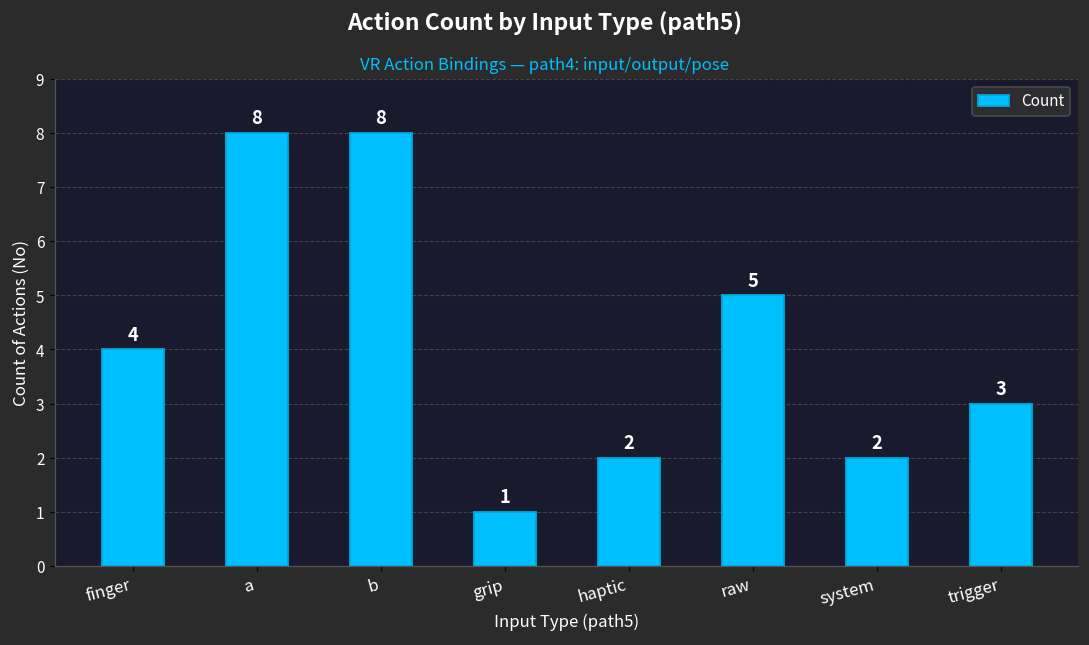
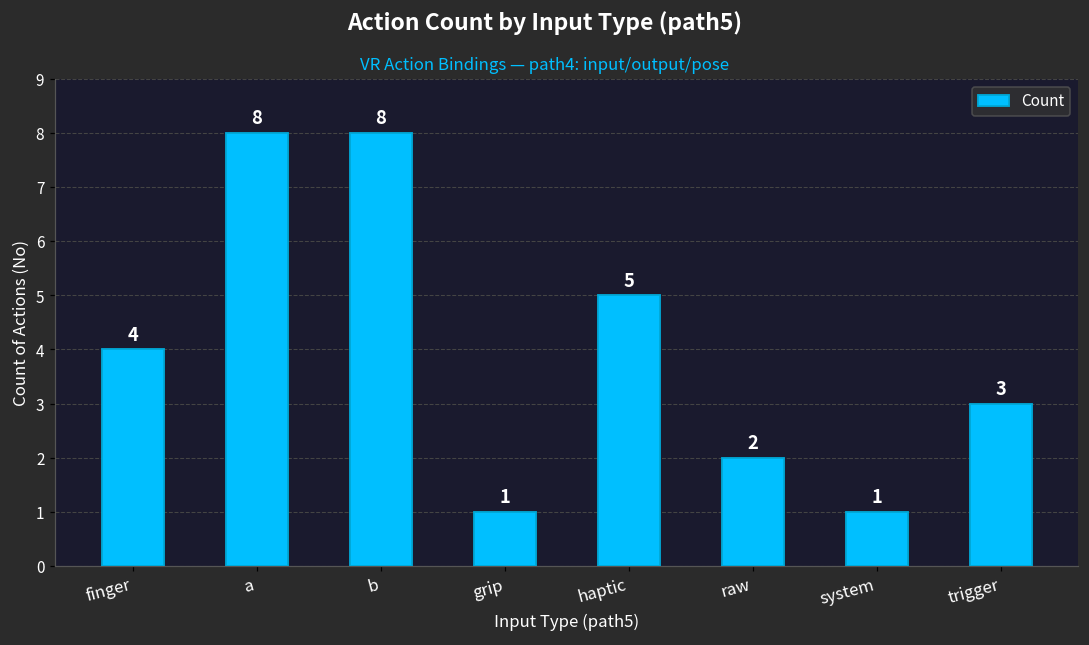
haptic: 2 -> 5
raw: 5 -> 2
system: 2 -> 1
